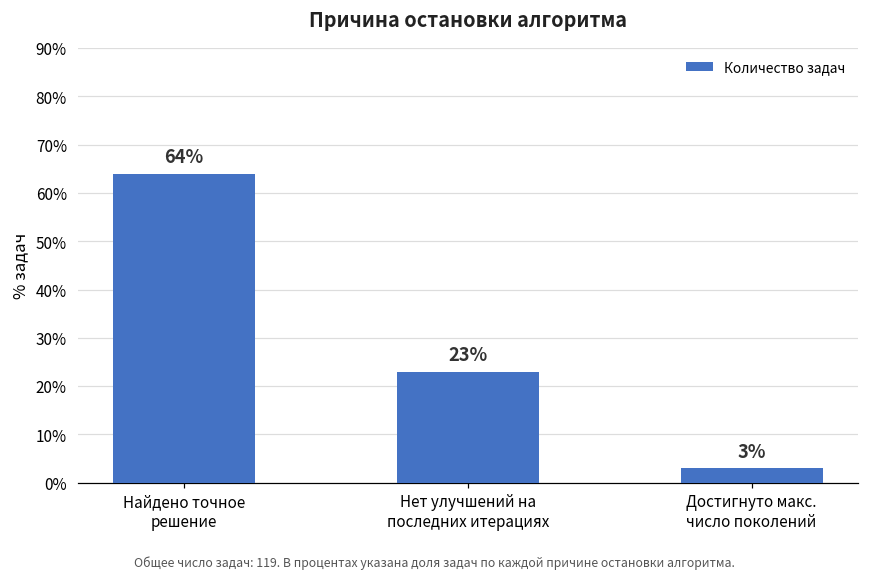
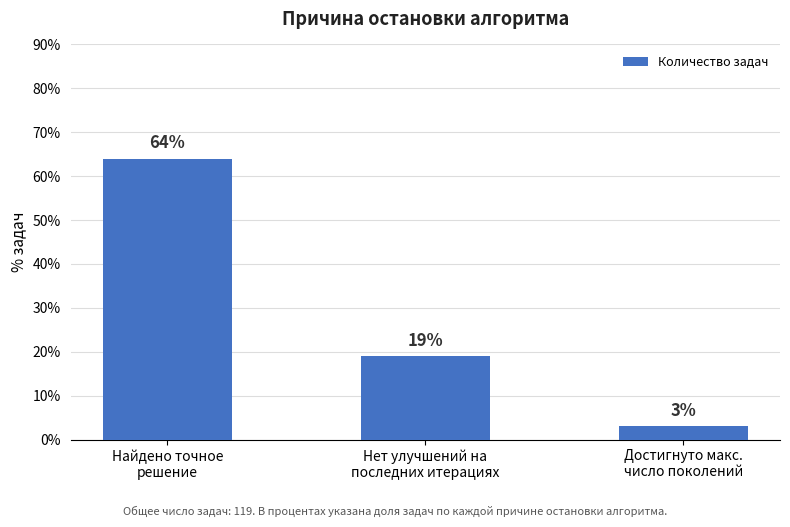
Нет улучшений на последних итерациях: 23% -> 19%
